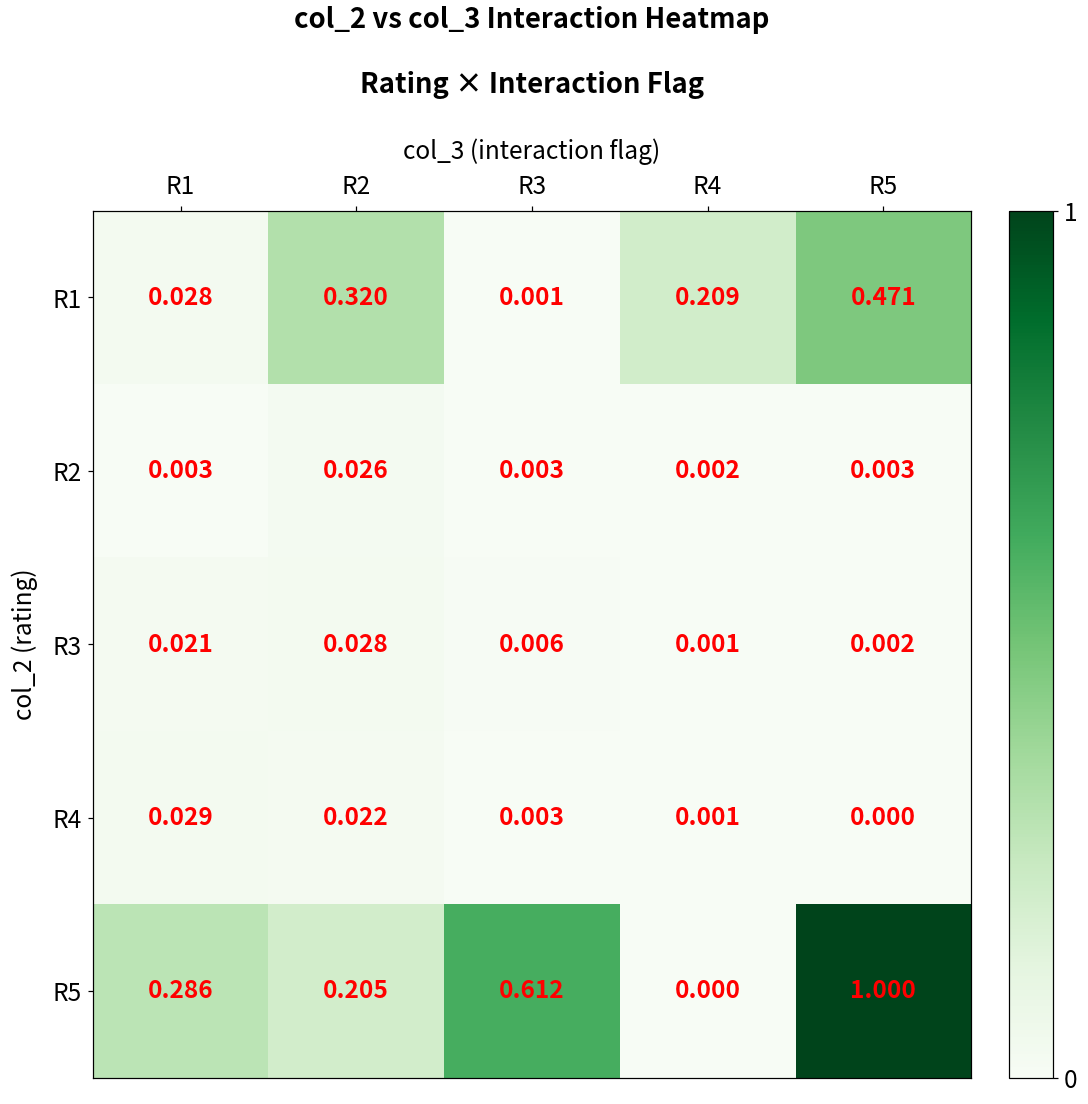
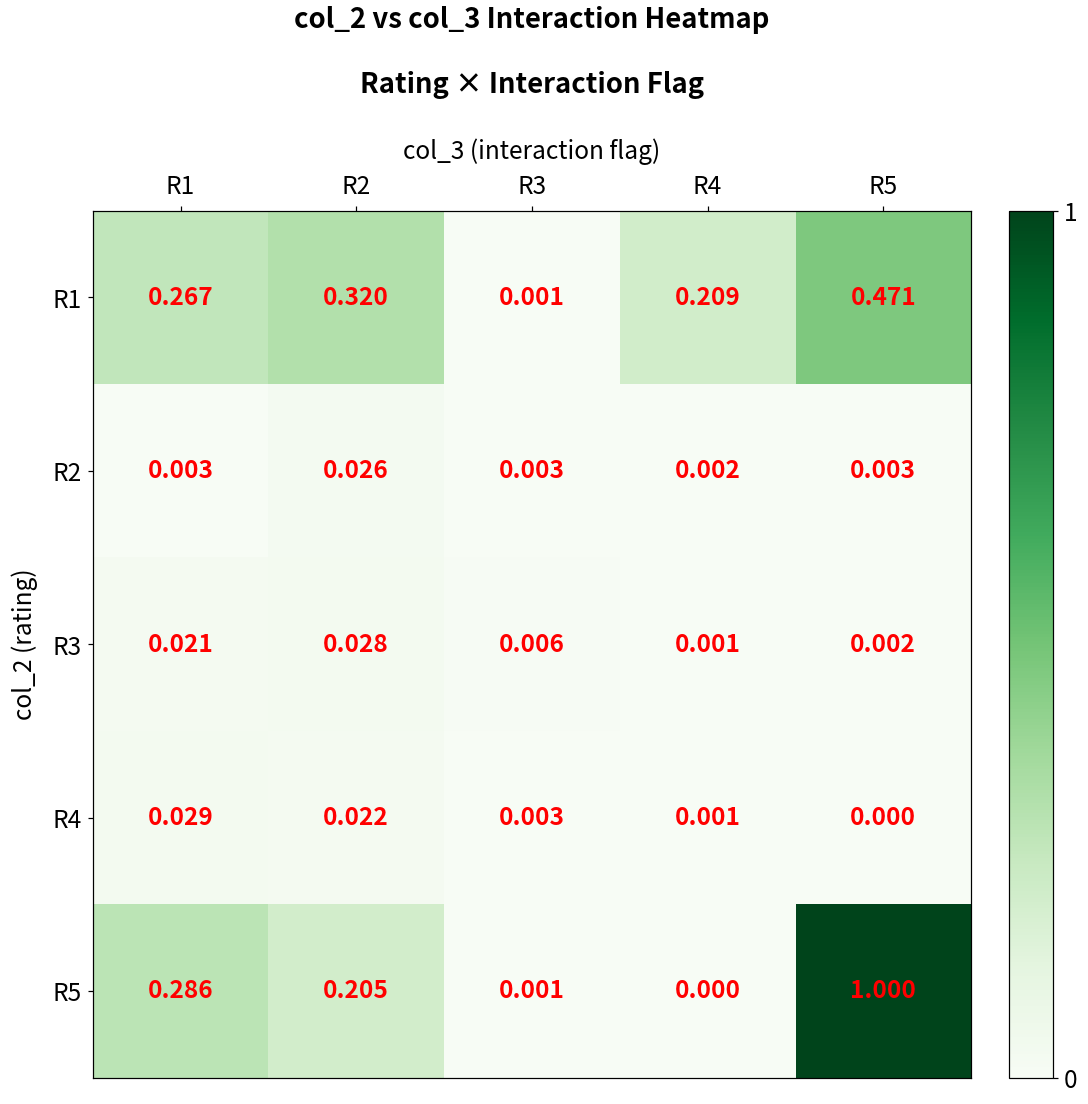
R1, R1: 0.028 -> 0.267
R5, R3: 0.612 -> 0.001
